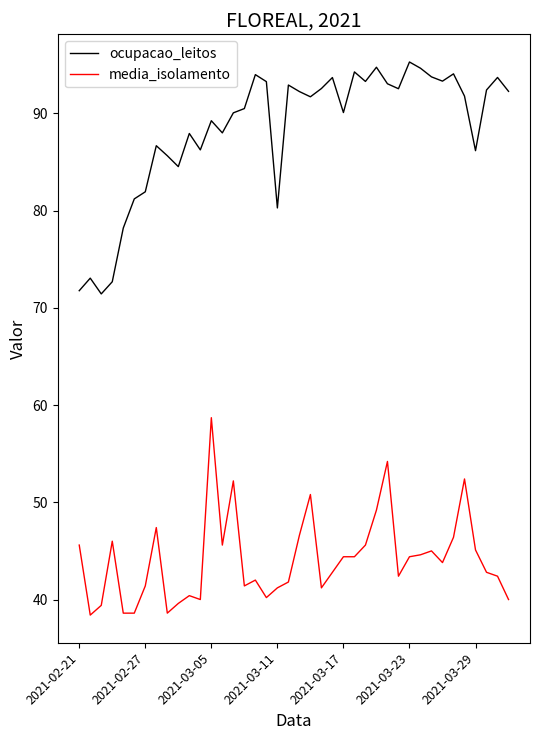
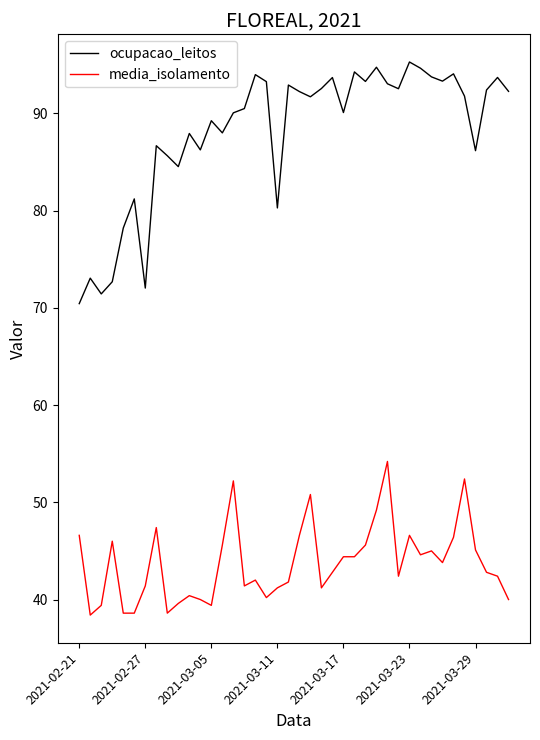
ocupacao_leitos, 2021-02-21: 72 -> 70
media_isolamento, 2021-02-21: 46 -> 47
ocupacao_leitos, 2021-02-27: 82 -> 72
media_isolamento, 2021-03-05: 59 -> 39
media_isolamento, 2021-03-23: 44 -> 47
